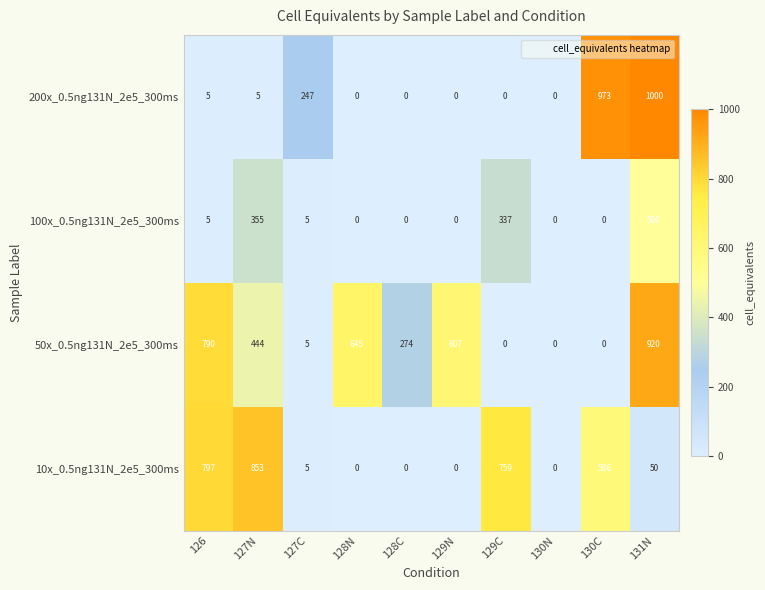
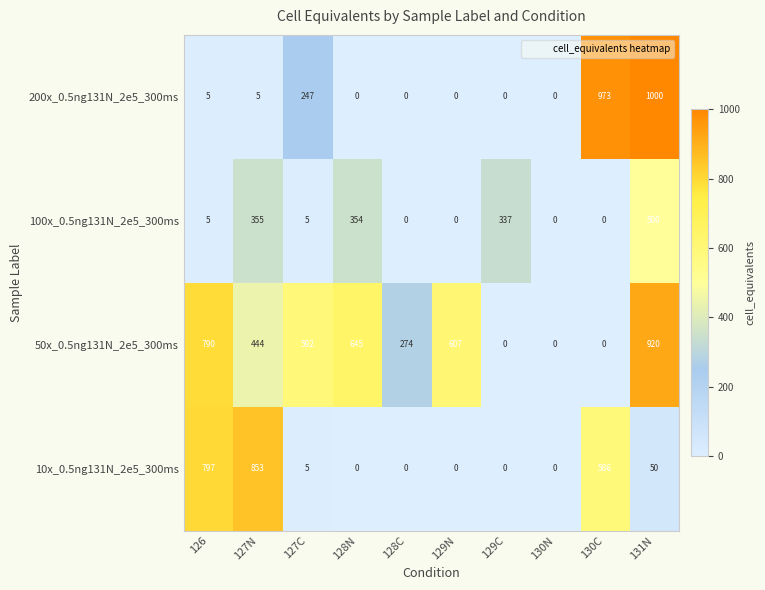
100x_0.5ng131N_2e5_300ms, 128N: 0 -> 354
50x_0.5ng131N_2e5_300ms, 127C: 5 -> 592
10x_0.5ng131N_2e5_300ms, 129C: 759 -> 0
